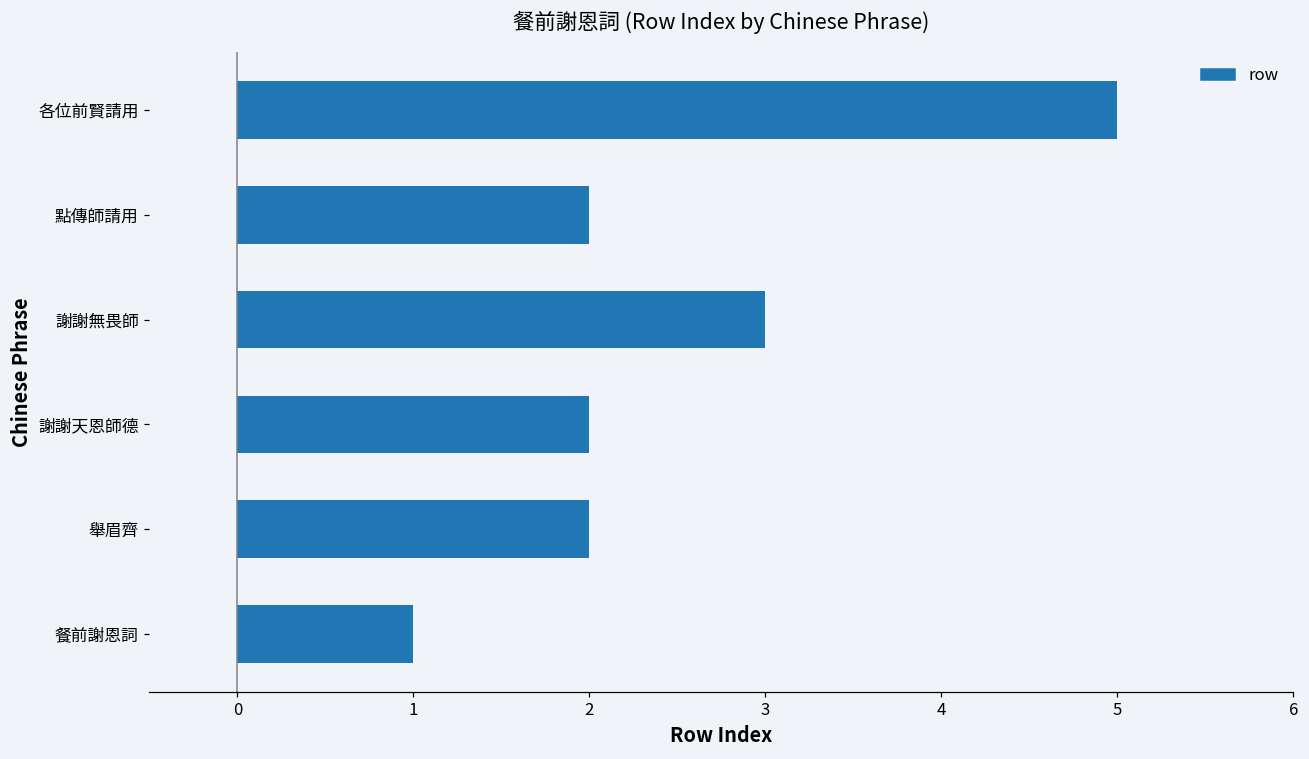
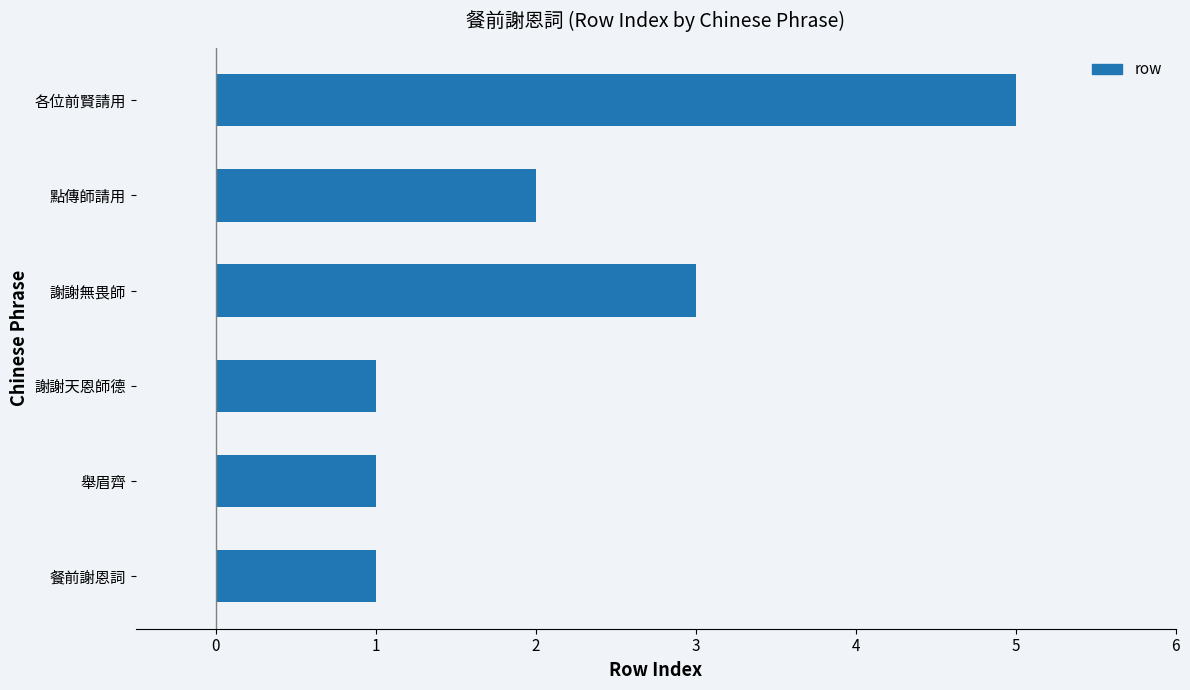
謝謝天恩師德: 2 -> 1
舉眉齊: 2 -> 1
